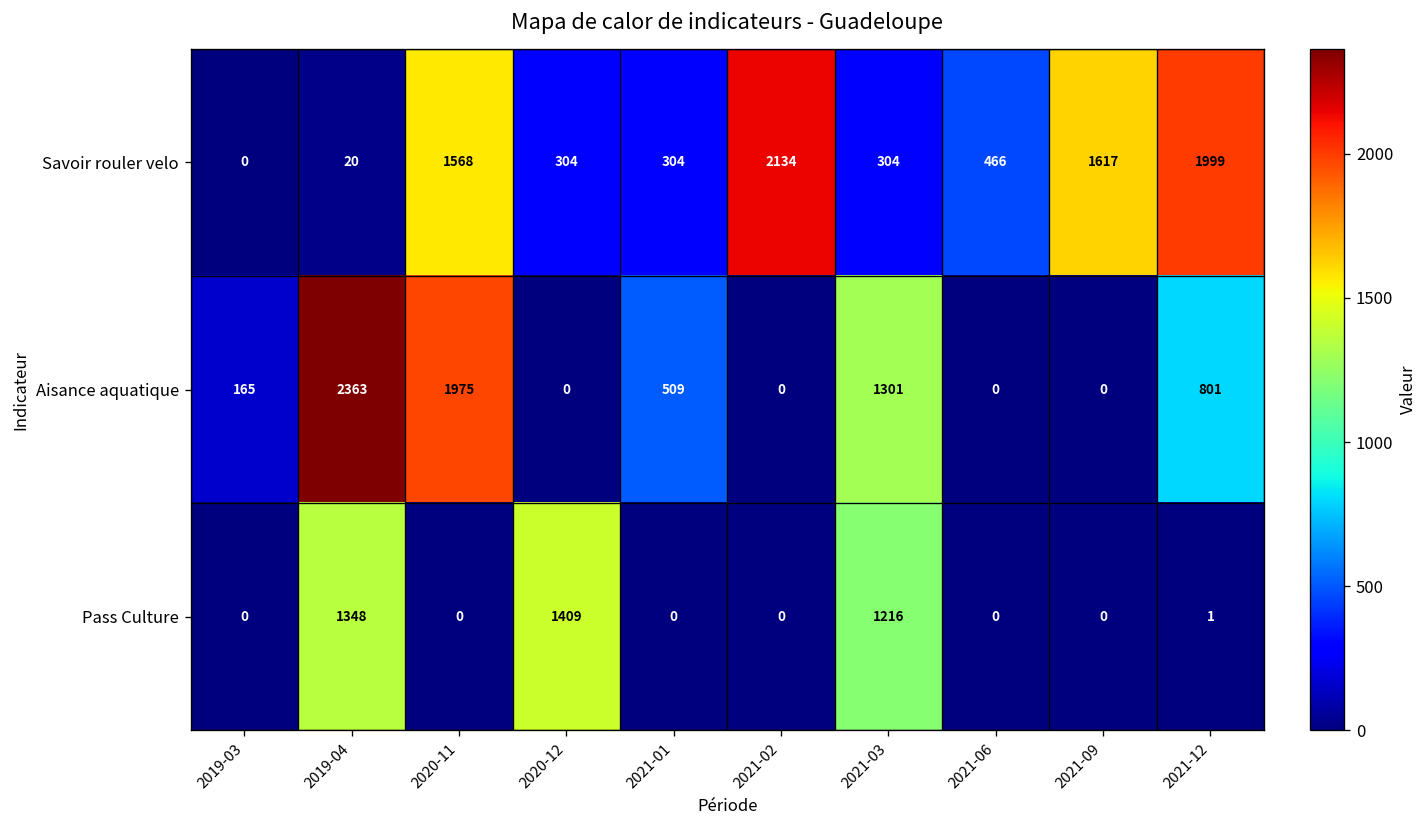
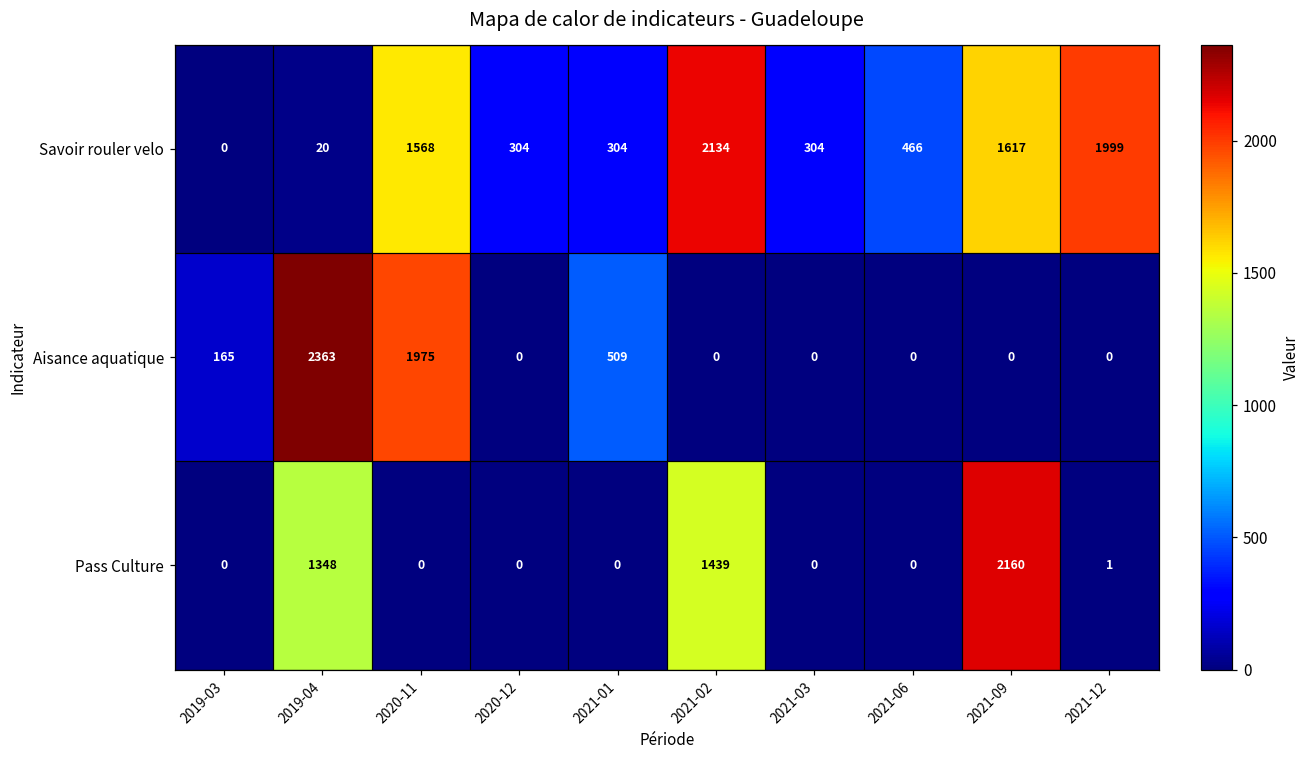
Aisance aquatique, 2021-03: 1301 -> 0
Aisance aquatique, 2021-12: 801 -> 0
Pass Culture, 2020-12: 1409 -> 0
Pass Culture, 2021-02: 0 -> 1439
Pass Culture, 2021-03: 1216 -> 0
Pass Culture, 2021-09: 0 -> 2160
